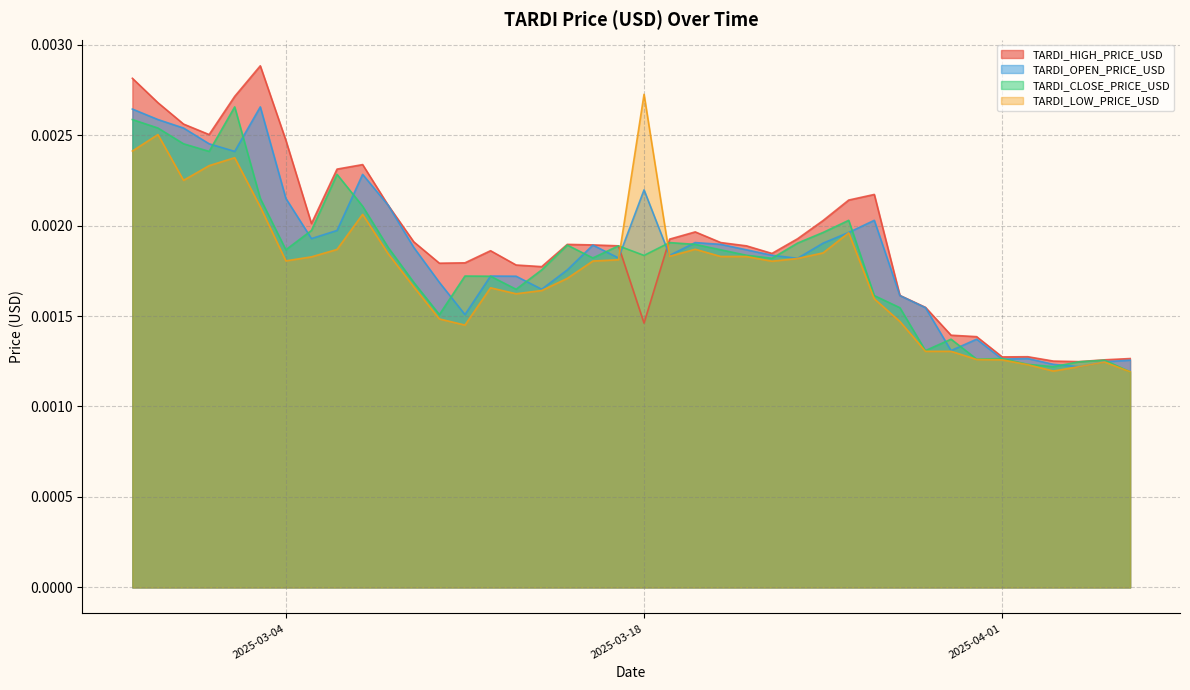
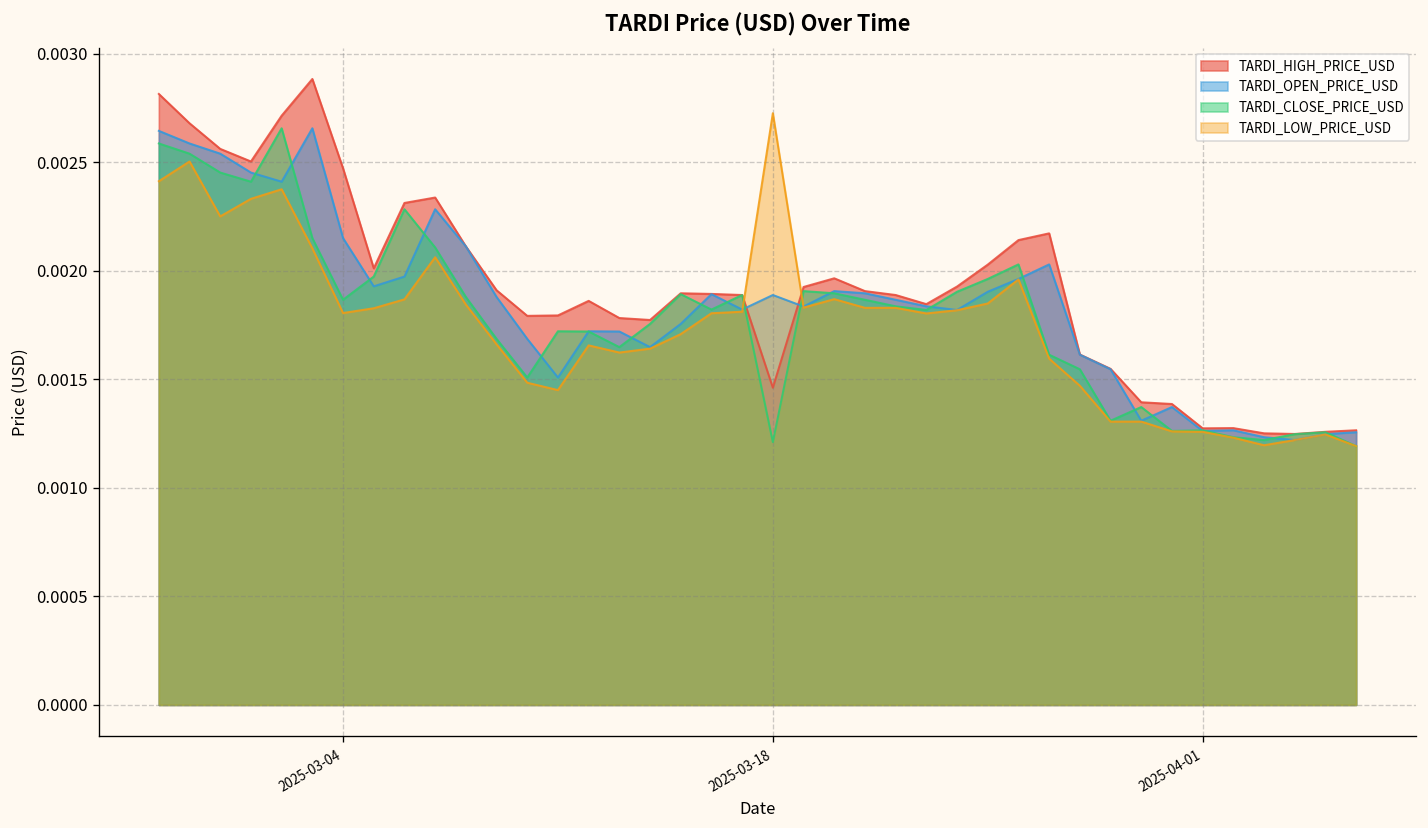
TARDI_OPEN_PRICE_USD, 2025-03-18: 0.00220 -> 0.00189
TARDI_CLOSE_PRICE_USD, 2025-03-18: 0.00184 -> 0.00121
